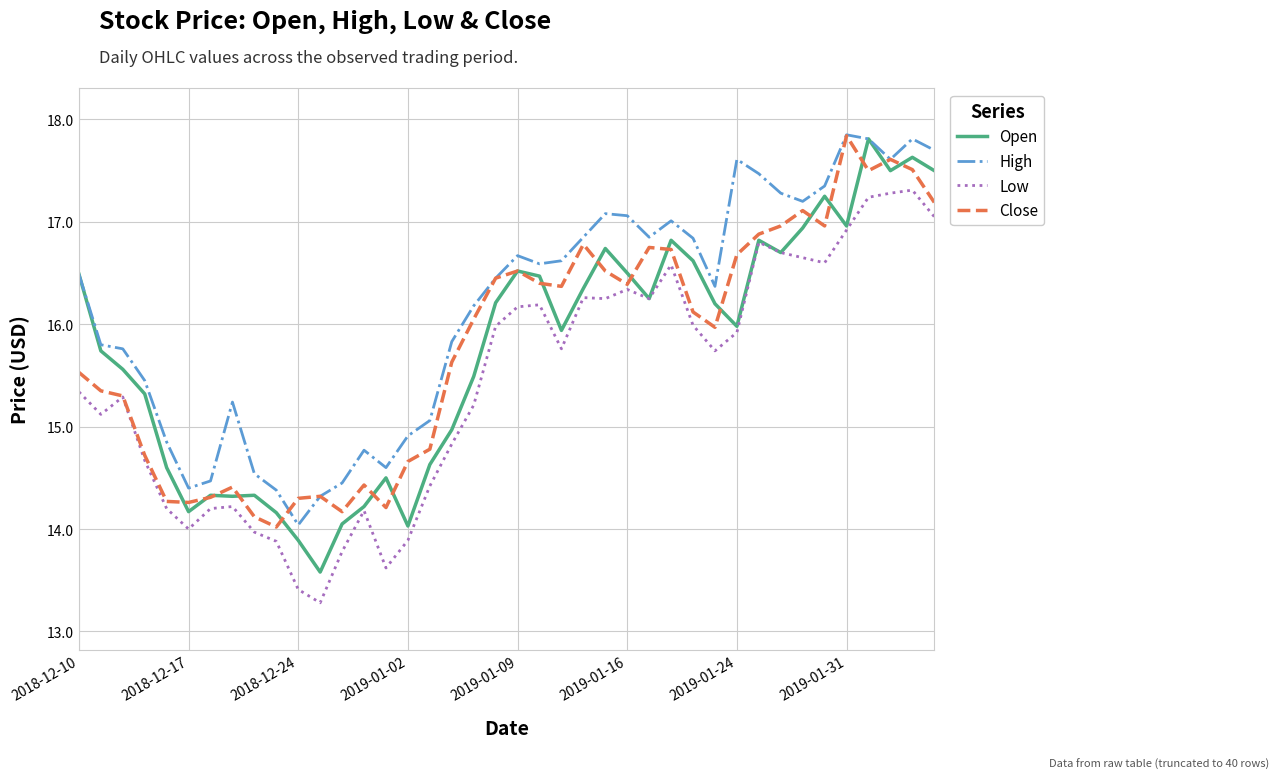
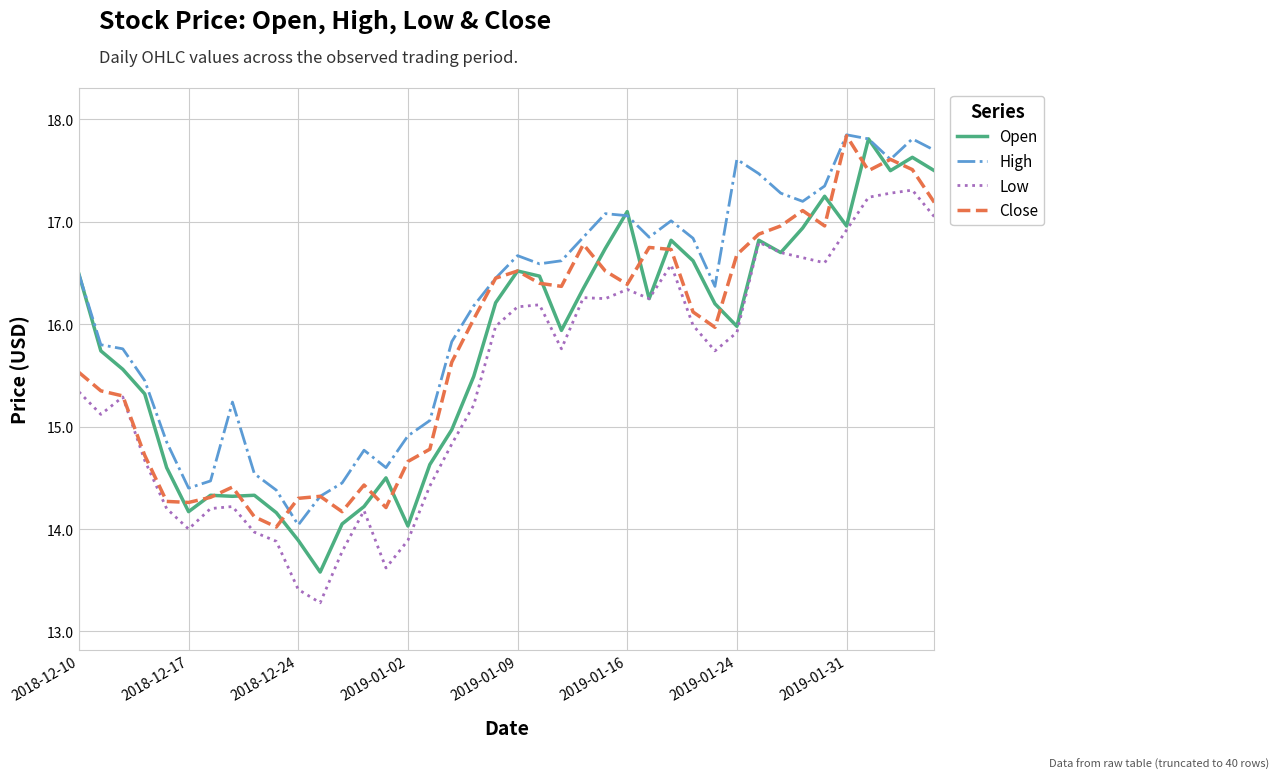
Open, 2019-01-16: 16.5 -> 17.1
